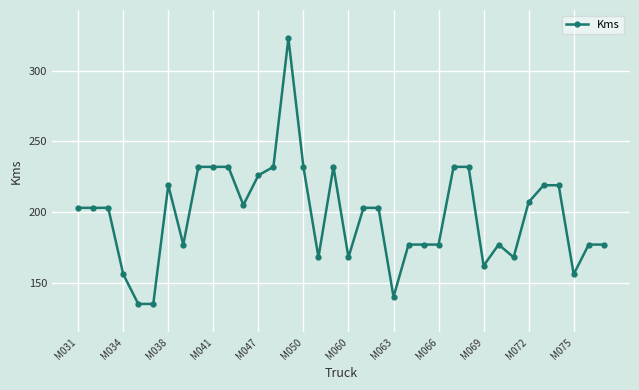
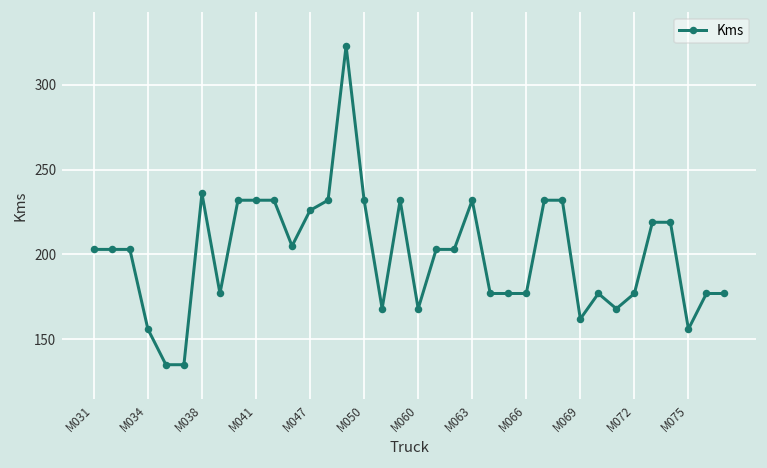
M038: 219 -> 236
M063: 140 -> 232
M072: 207 -> 177
